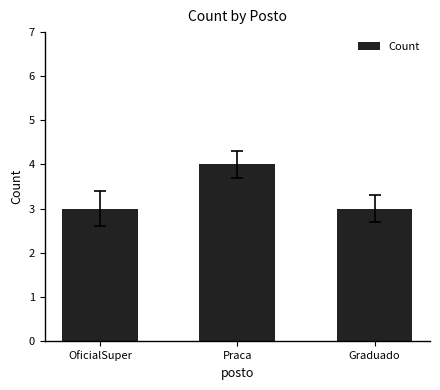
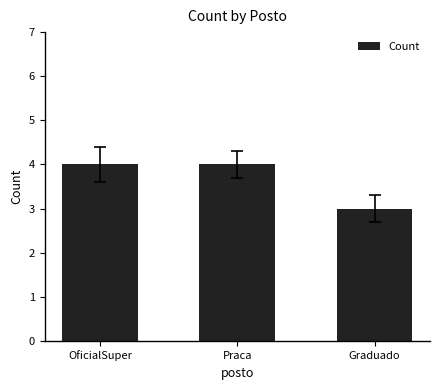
Count, OficialSuper: 3 -> 4
